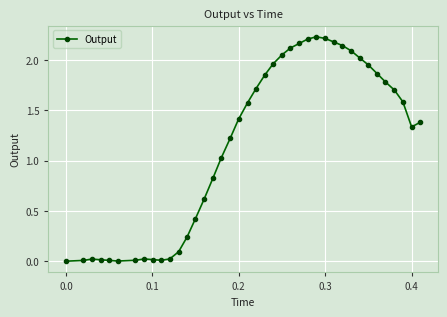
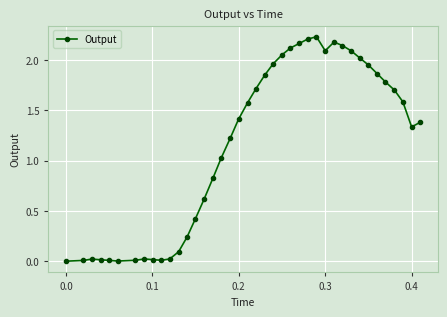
0.3: 2.22 -> 2.09
